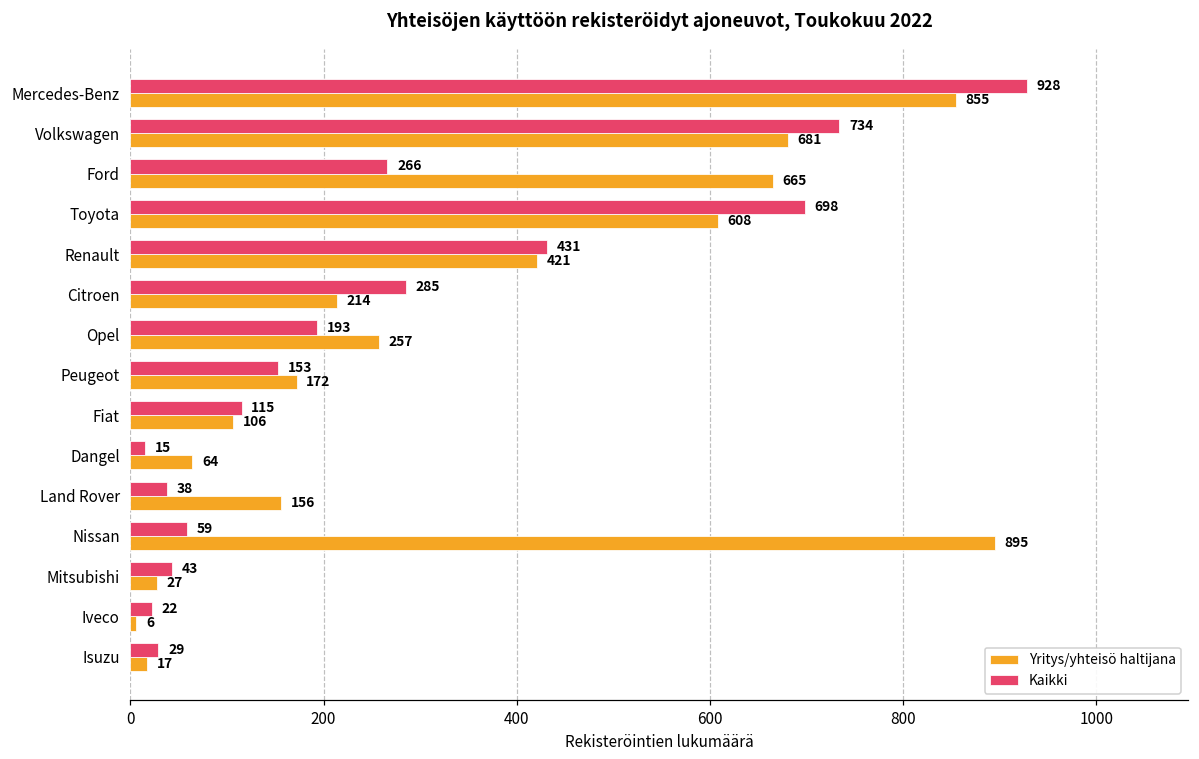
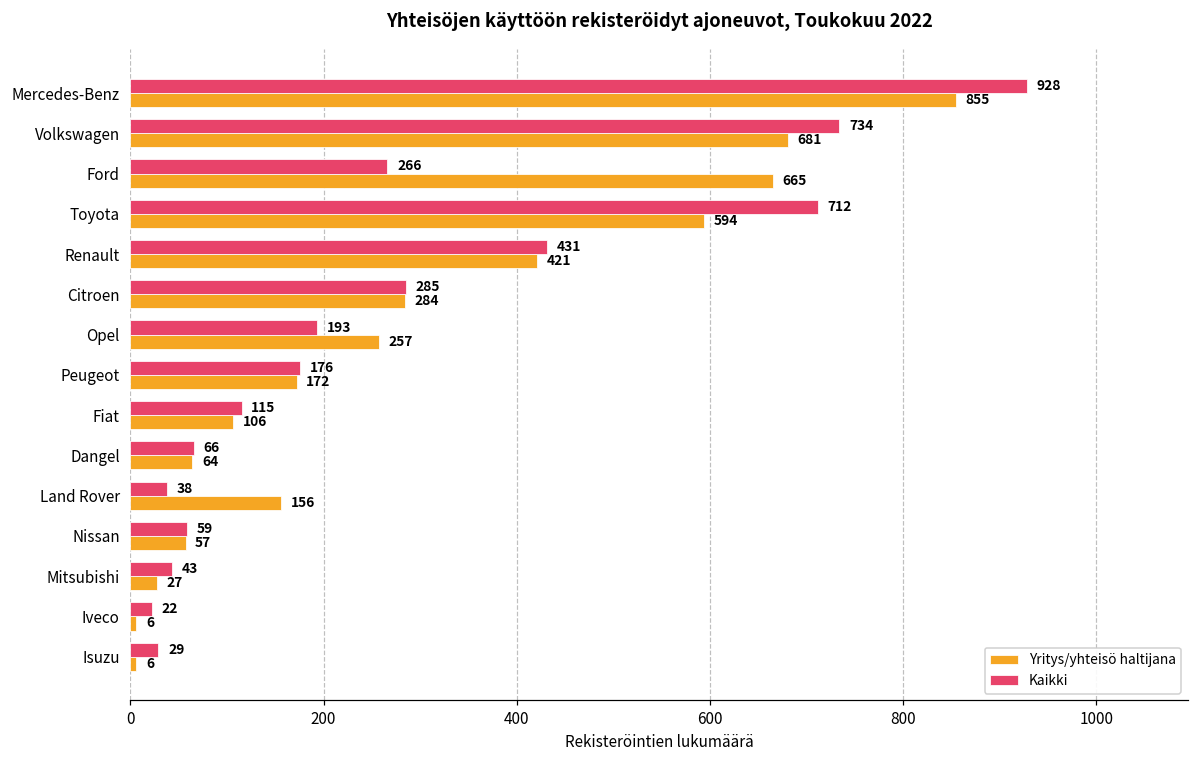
Kaikki, Toyota: 698 -> 712
Yritys/yhteisö haltijana, Toyota: 608 -> 594
Yritys/yhteisö haltijana, Citroen: 214 -> 284
Kaikki, Peugeot: 153 -> 176
Kaikki, Dangel: 15 -> 66
Yritys/yhteisö haltijana, Nissan: 895 -> 57
Yritys/yhteisö haltijana, Isuzu: 17 -> 6
